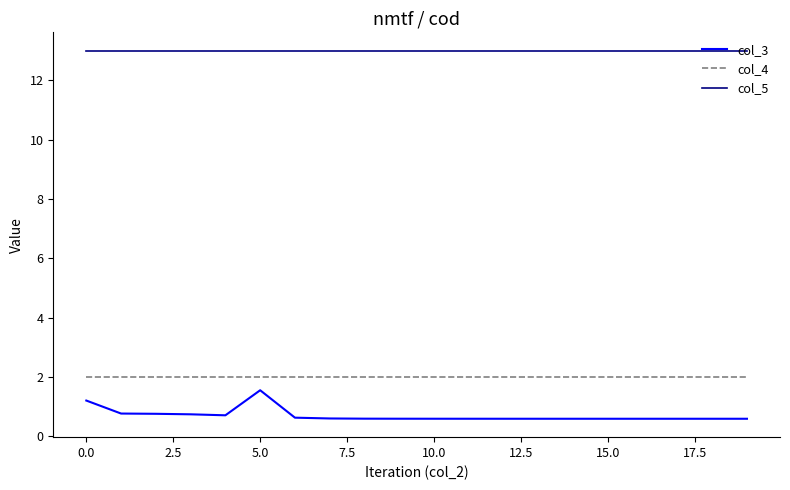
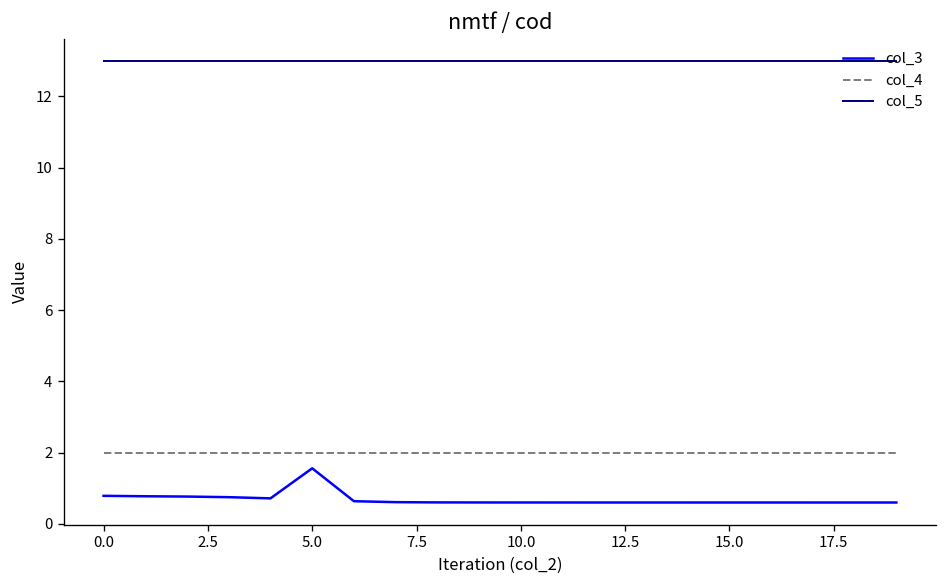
col_3, 0.0: 1.2 -> 0.8
